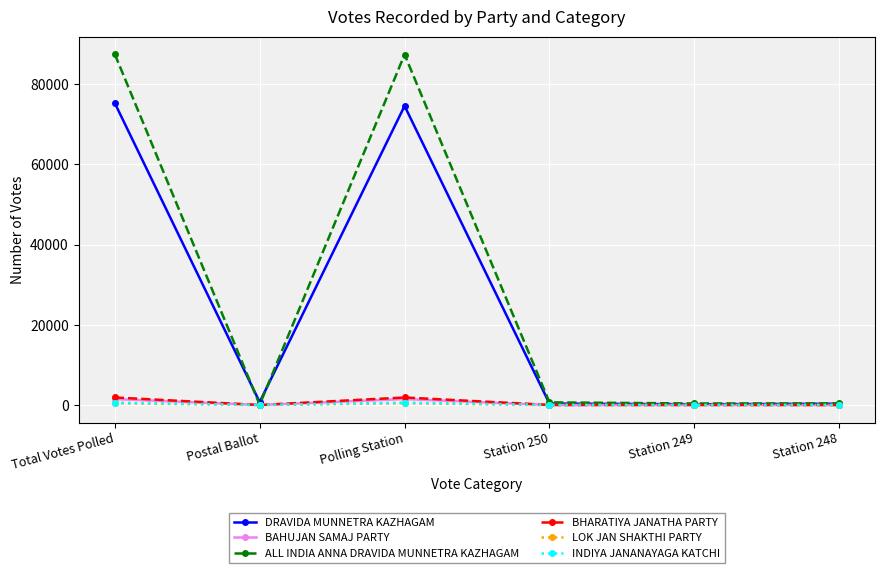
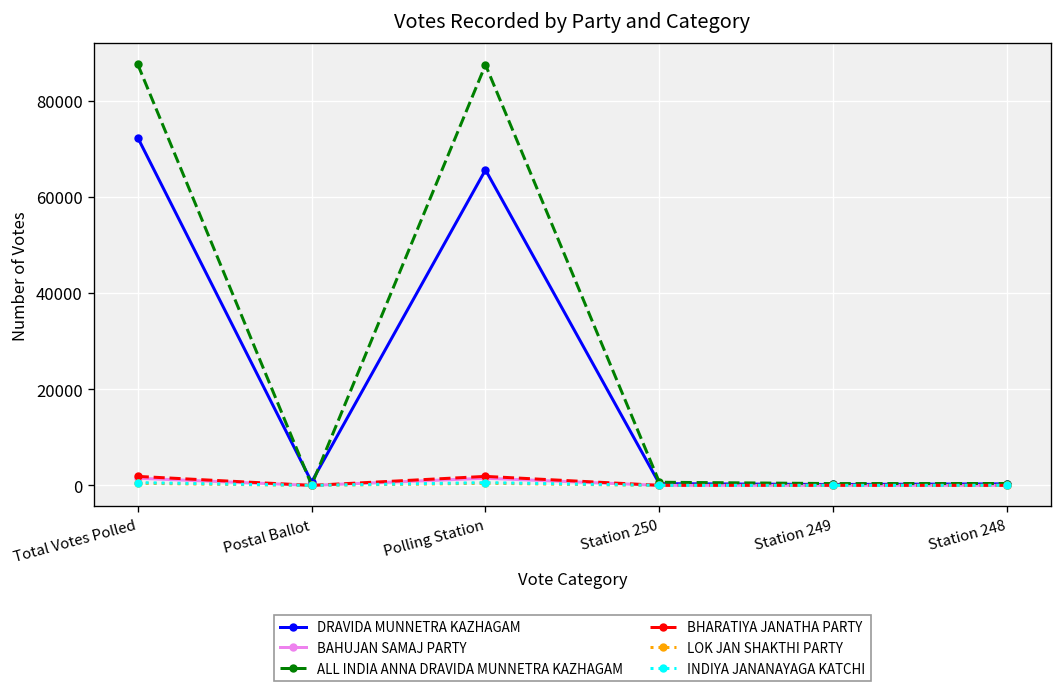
DRAVIDA MUNNETRA KAZHAGAM, Total Votes Polled: 75000 -> 72000
DRAVIDA MUNNETRA KAZHAGAM, Polling Station: 75000 -> 66000
